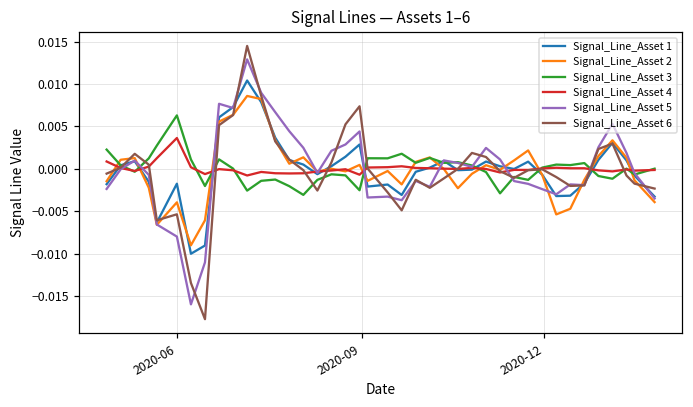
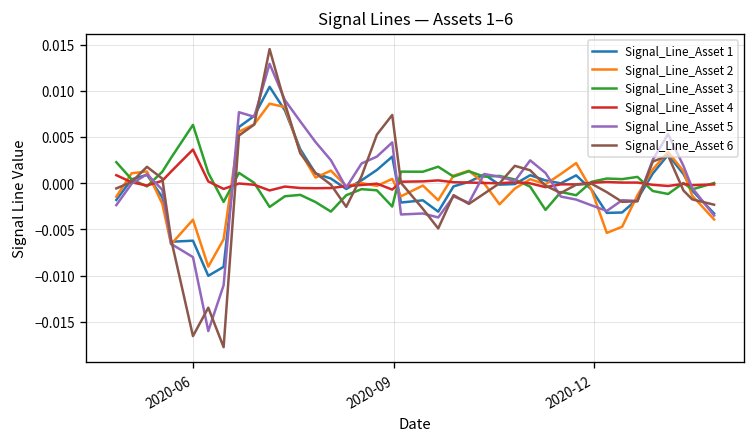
Signal_Line_Asset 1, 2020-06: -0.002 -> -0.006
Signal_Line_Asset 6, 2020-06: -0.005 -> -0.017
